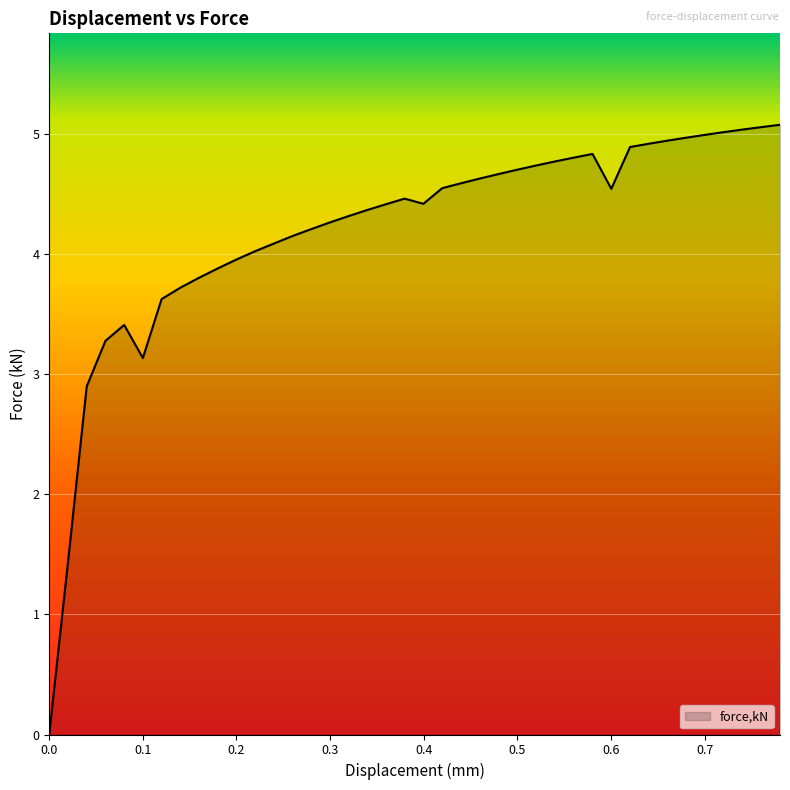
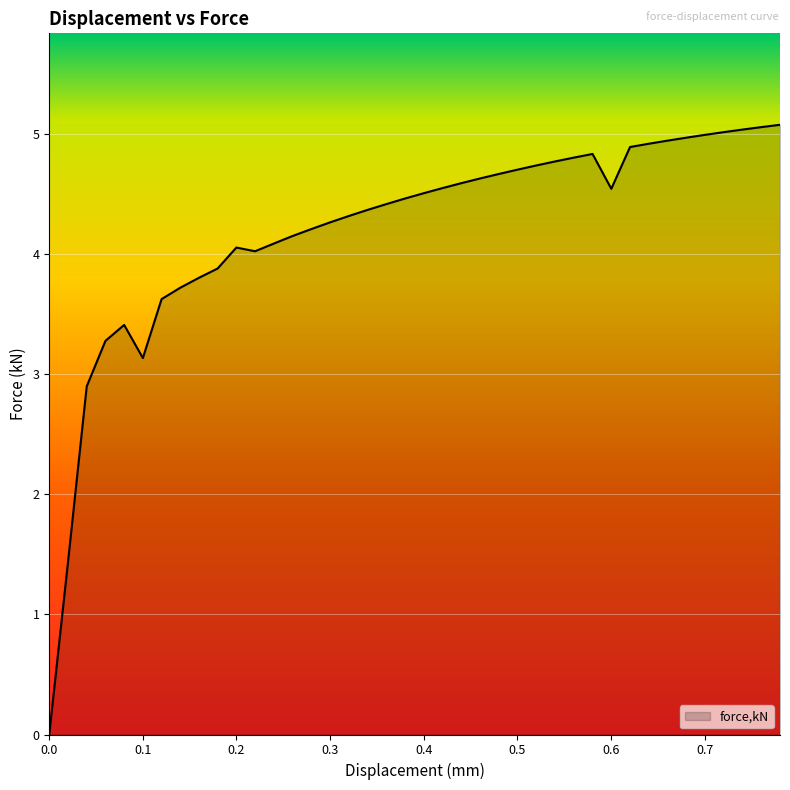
0.2: 3.96 -> 4.06
0.4: 4.42 -> 4.51
